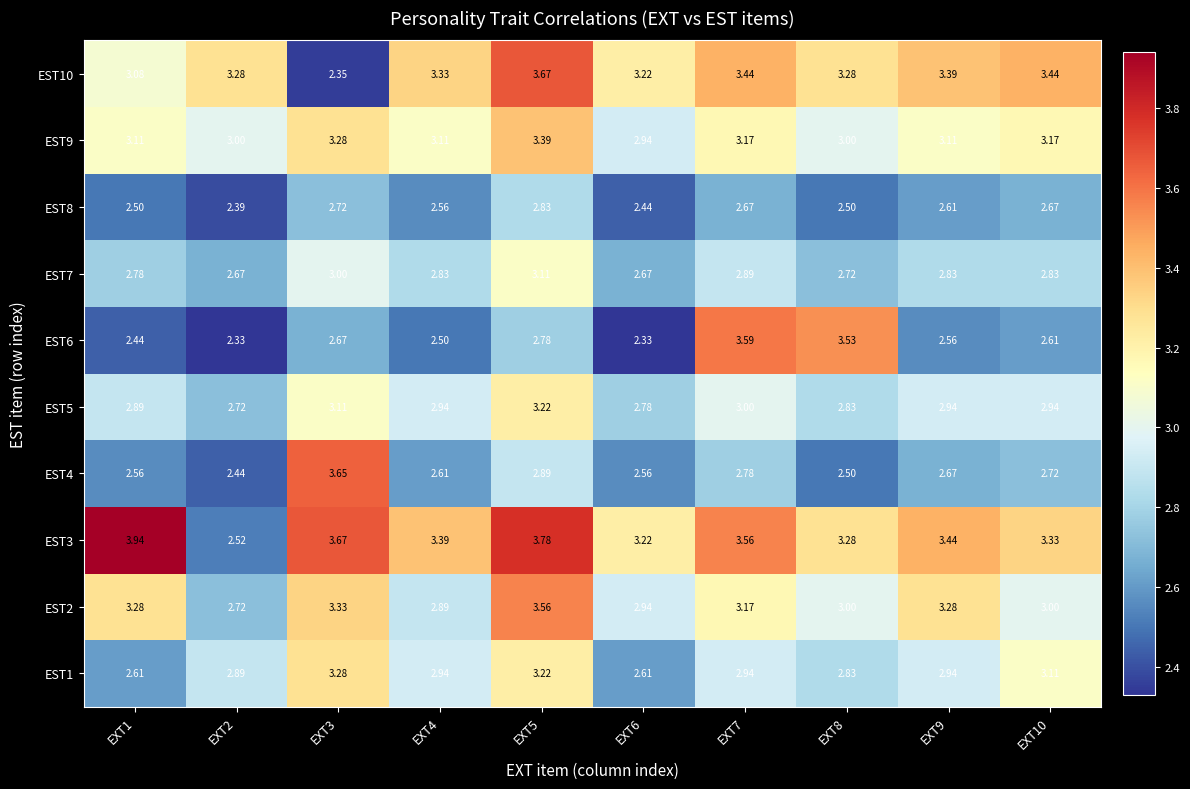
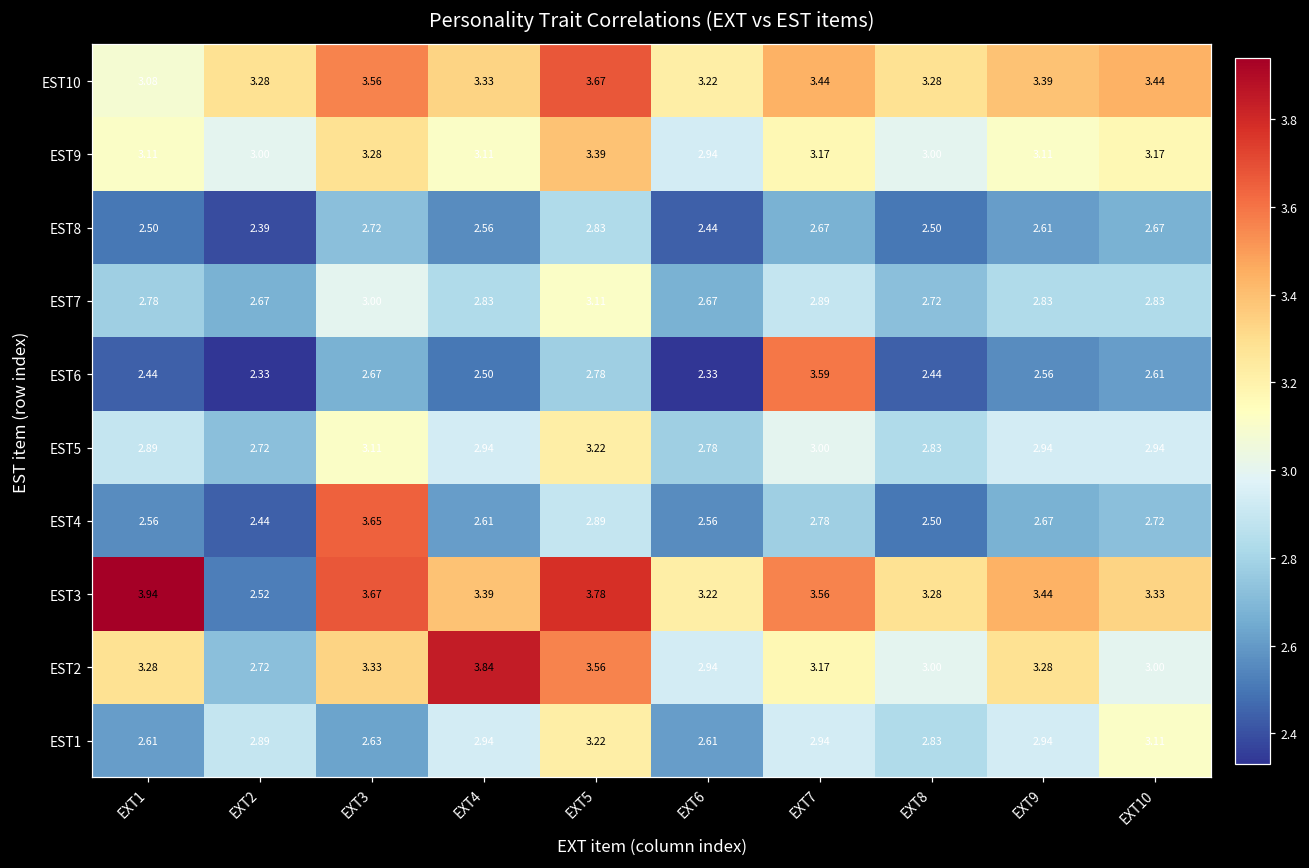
EST10, EXT3: 2.35 -> 3.56
EST6, EXT8: 3.53 -> 2.44
EST2, EXT4: 2.89 -> 3.84
EST1, EXT3: 3.28 -> 2.63
